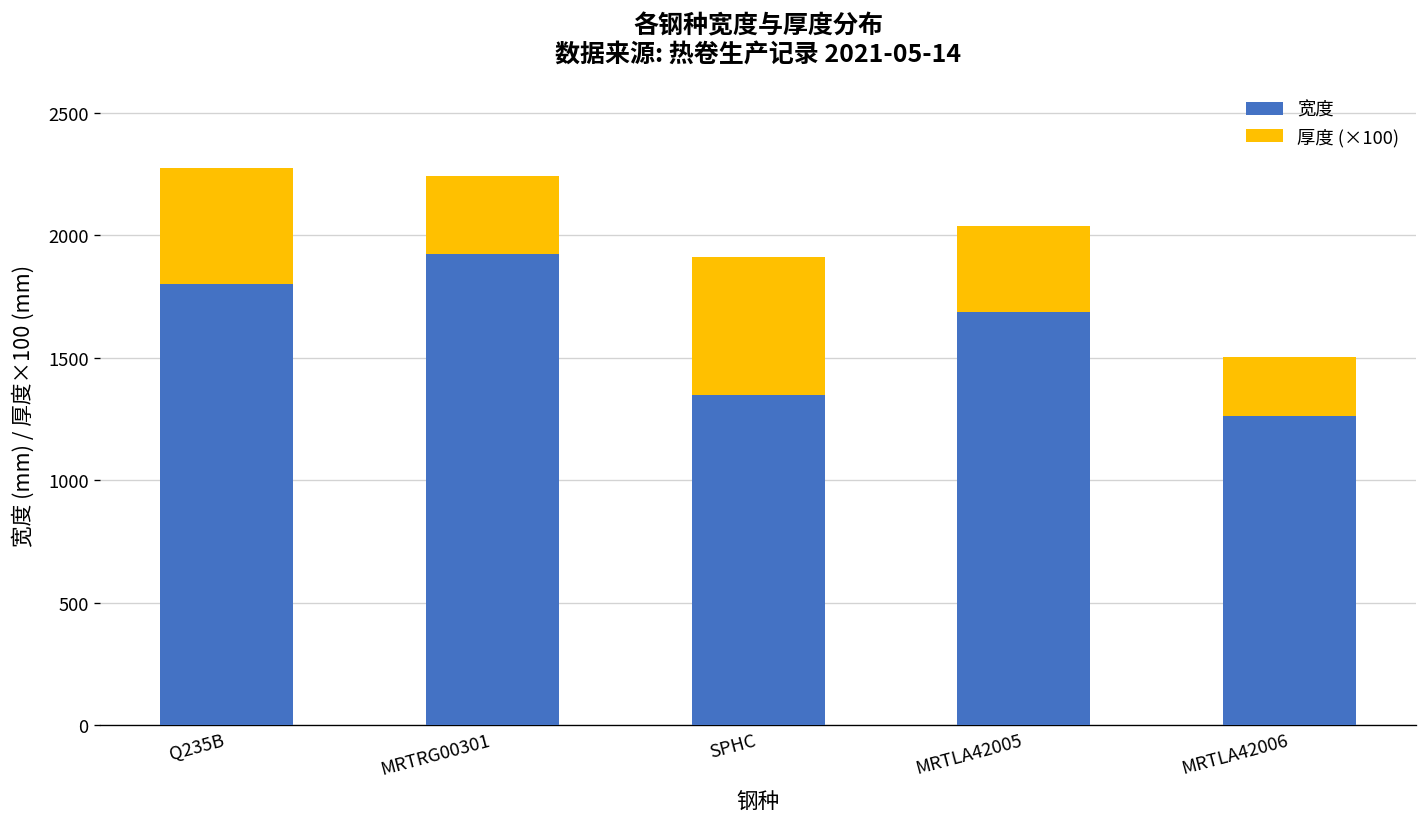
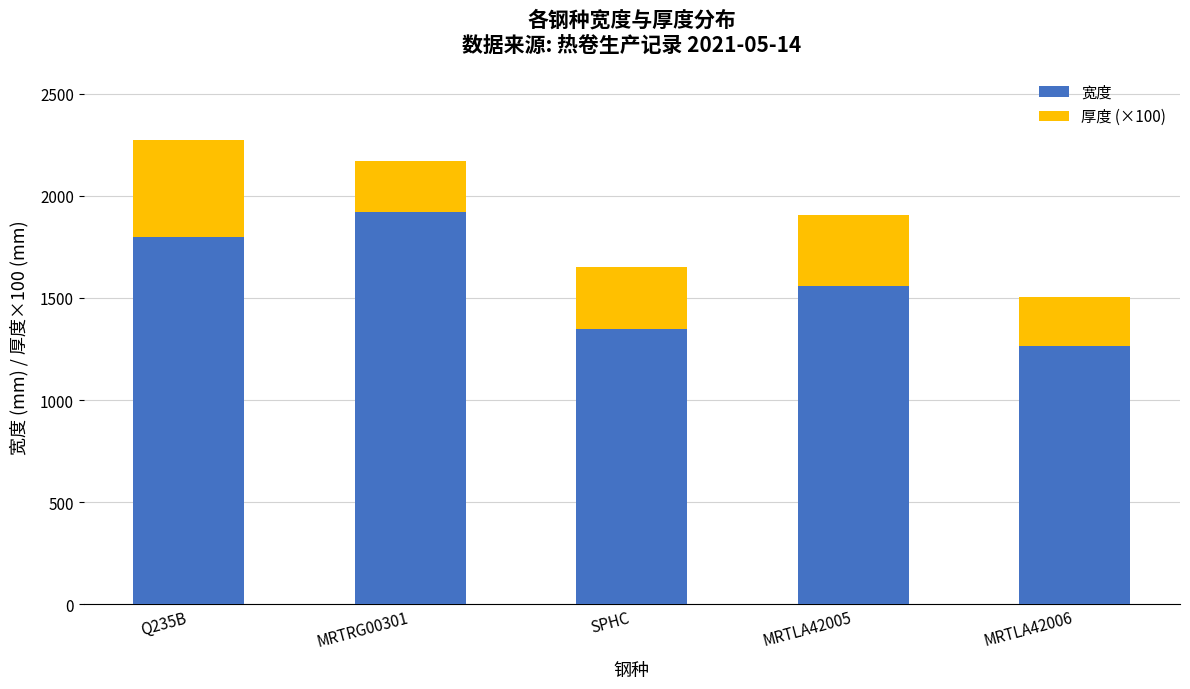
厚度 (×100), MRTRG00301: 320 -> 250
厚度 (×100), SPHC: 560 -> 300
宽度, MRTLA42005: 1690 -> 1560
